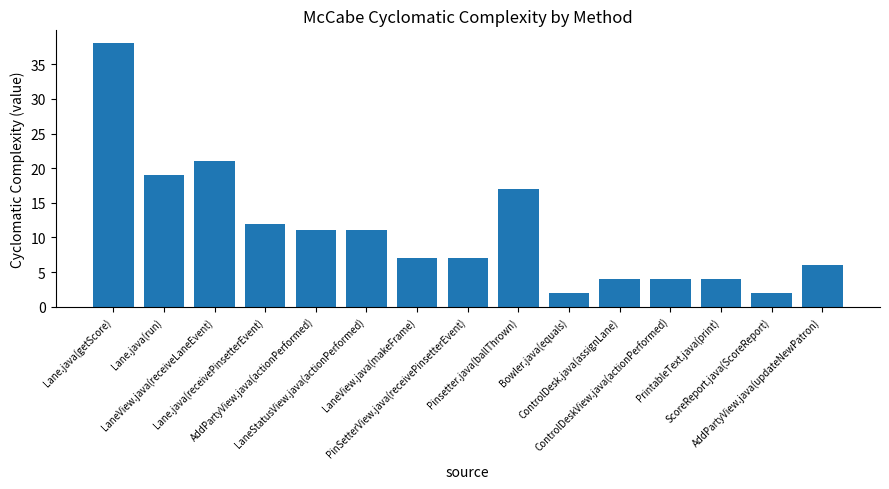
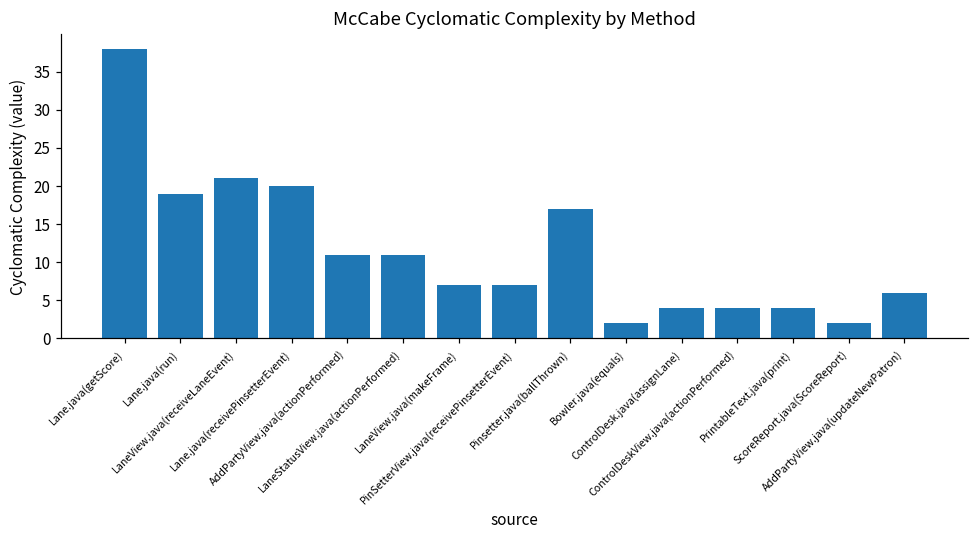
Lane.java(receivePinsetterEvent): 12 -> 20
